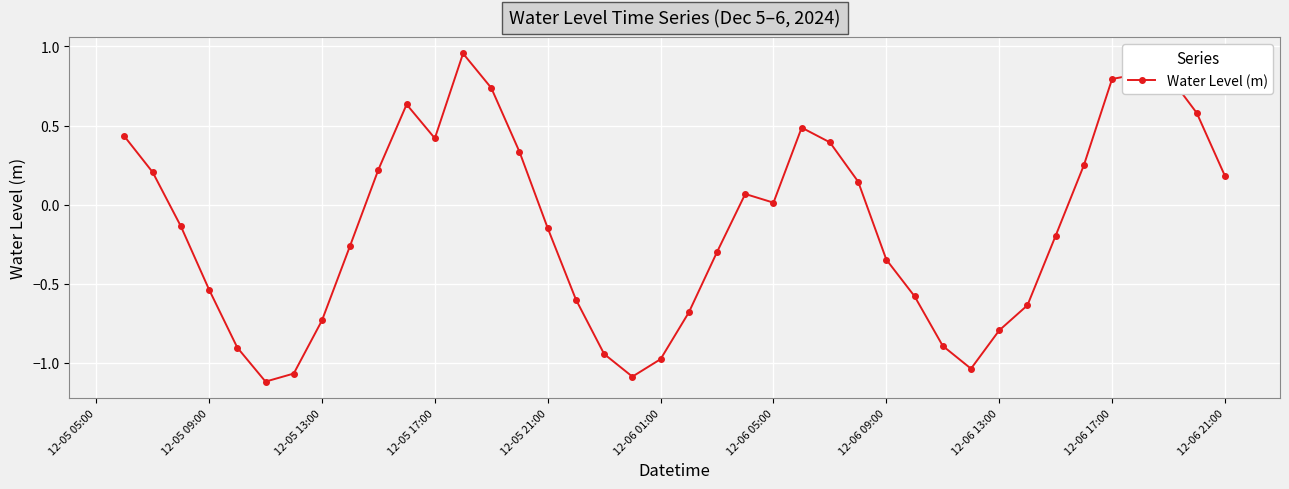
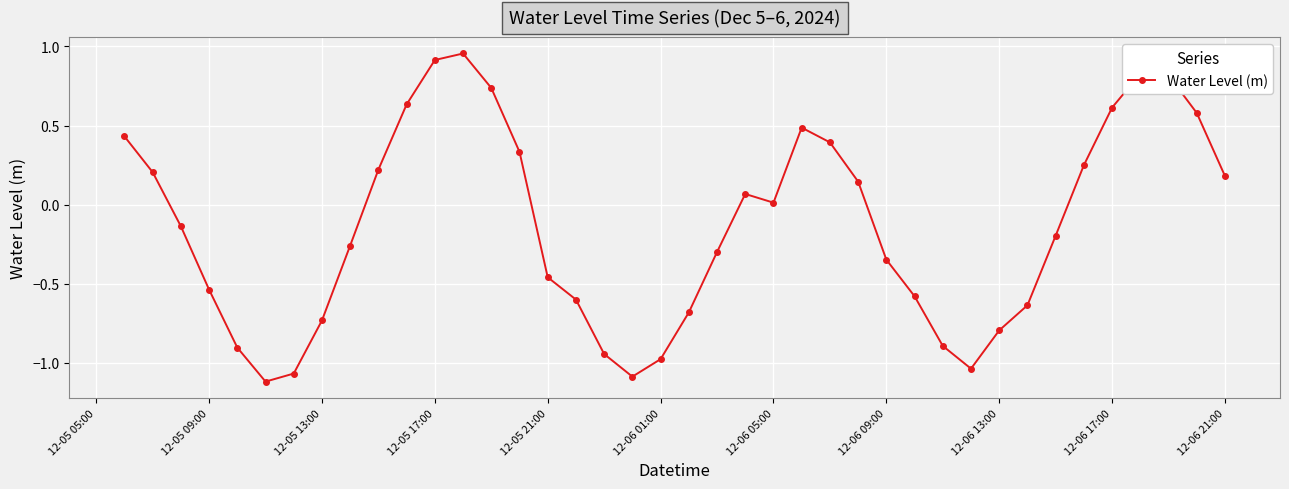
12-05 17:00: 0.42 -> 0.91
12-05 21:00: -0.15 -> -0.46
12-06 17:00: 0.79 -> 0.61
